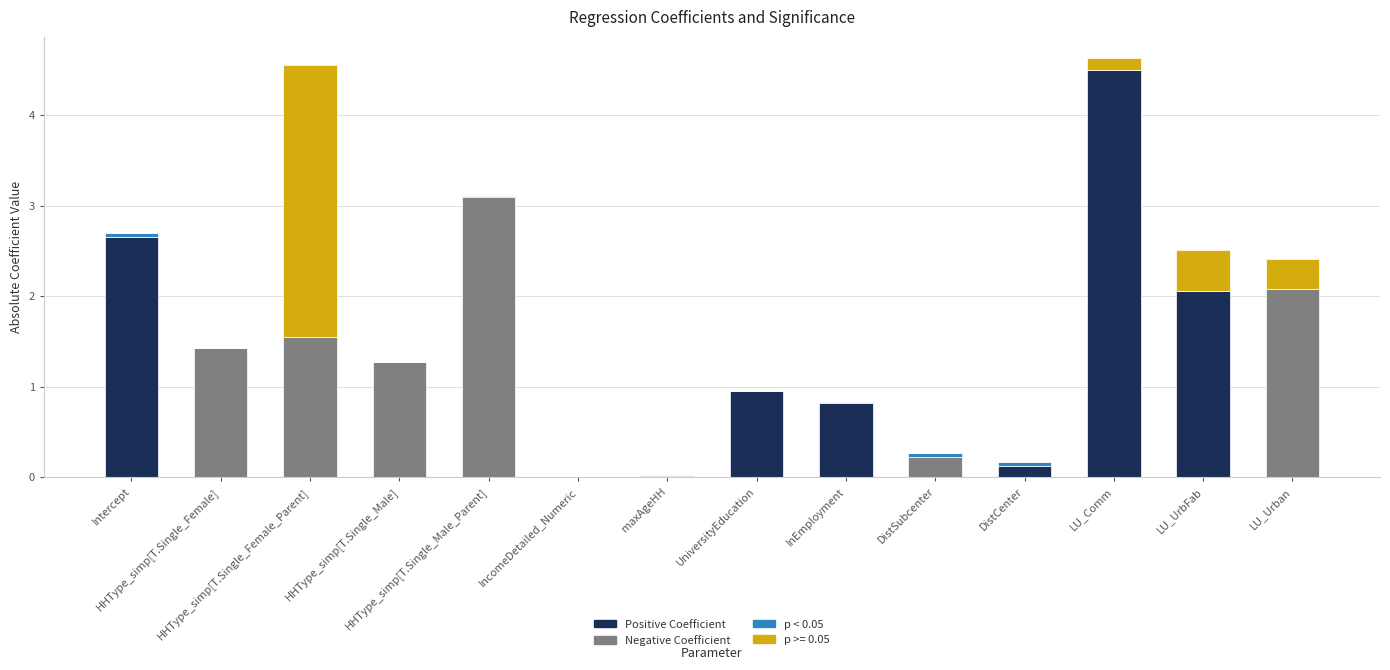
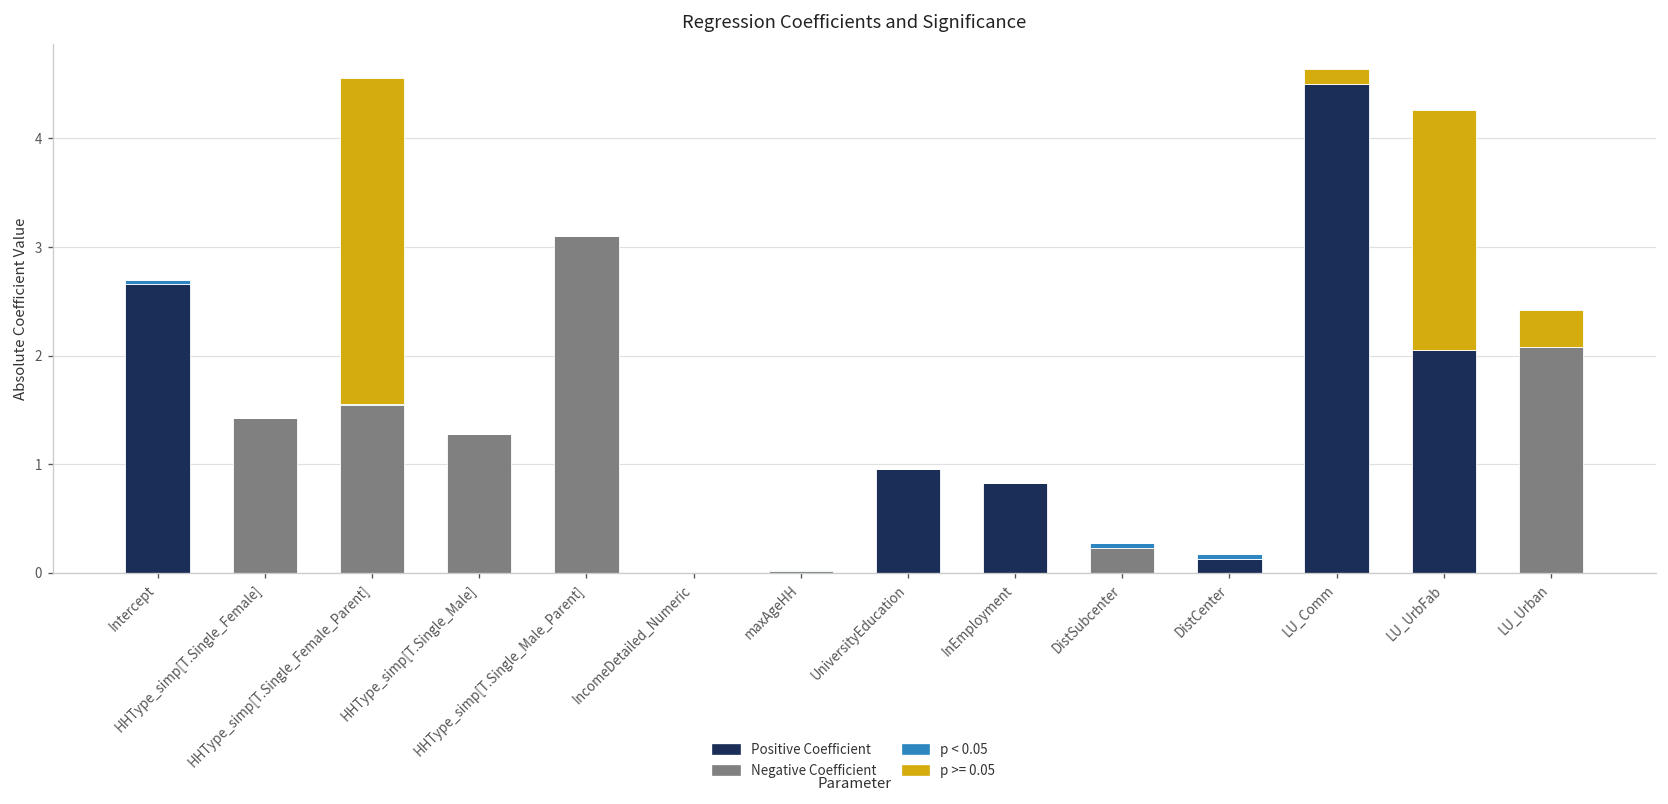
p >= 0.05, LU_UrbFab: 0.5 -> 2.2
